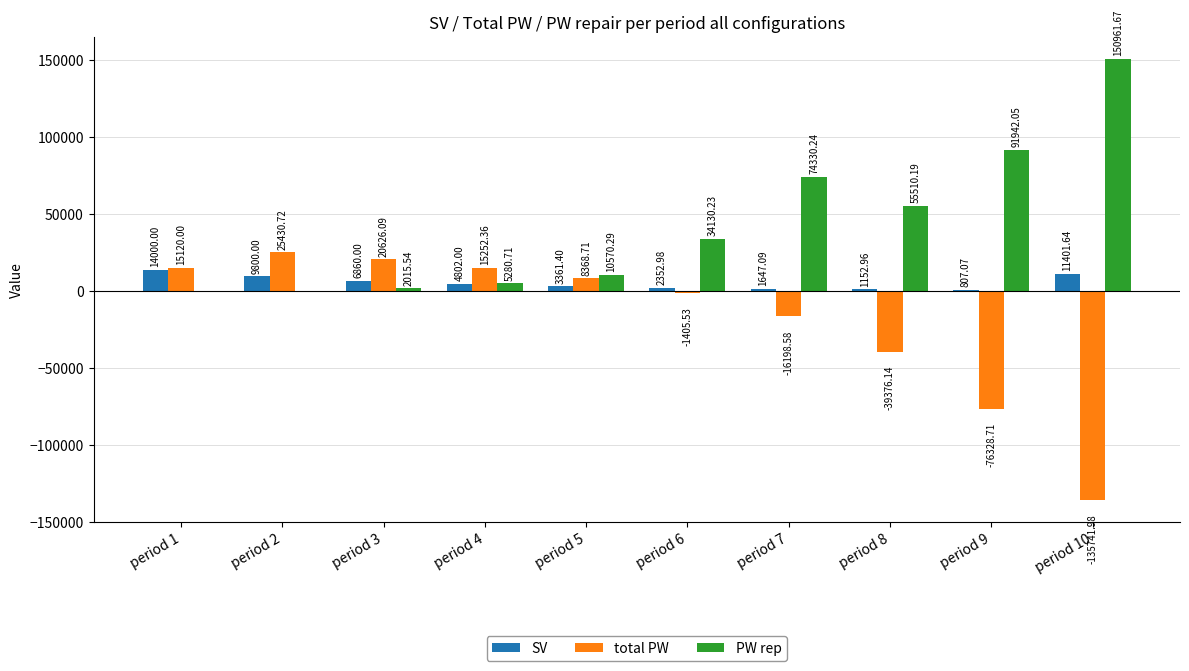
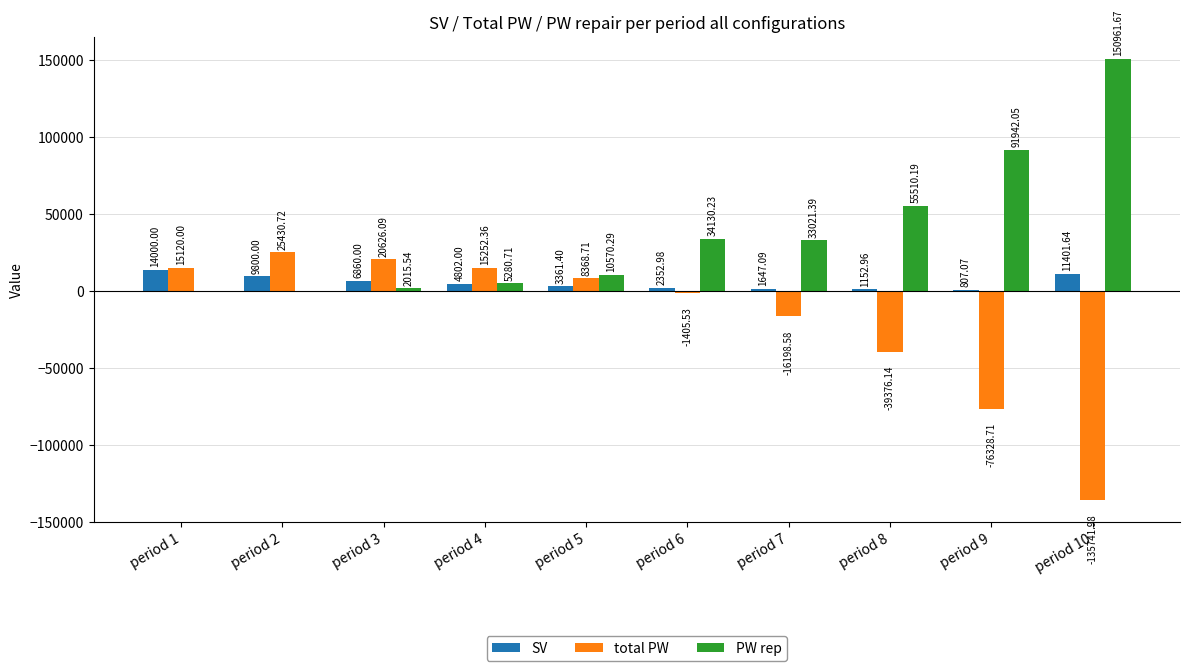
PW rep, period 7: 74330.24 -> 33021.39
